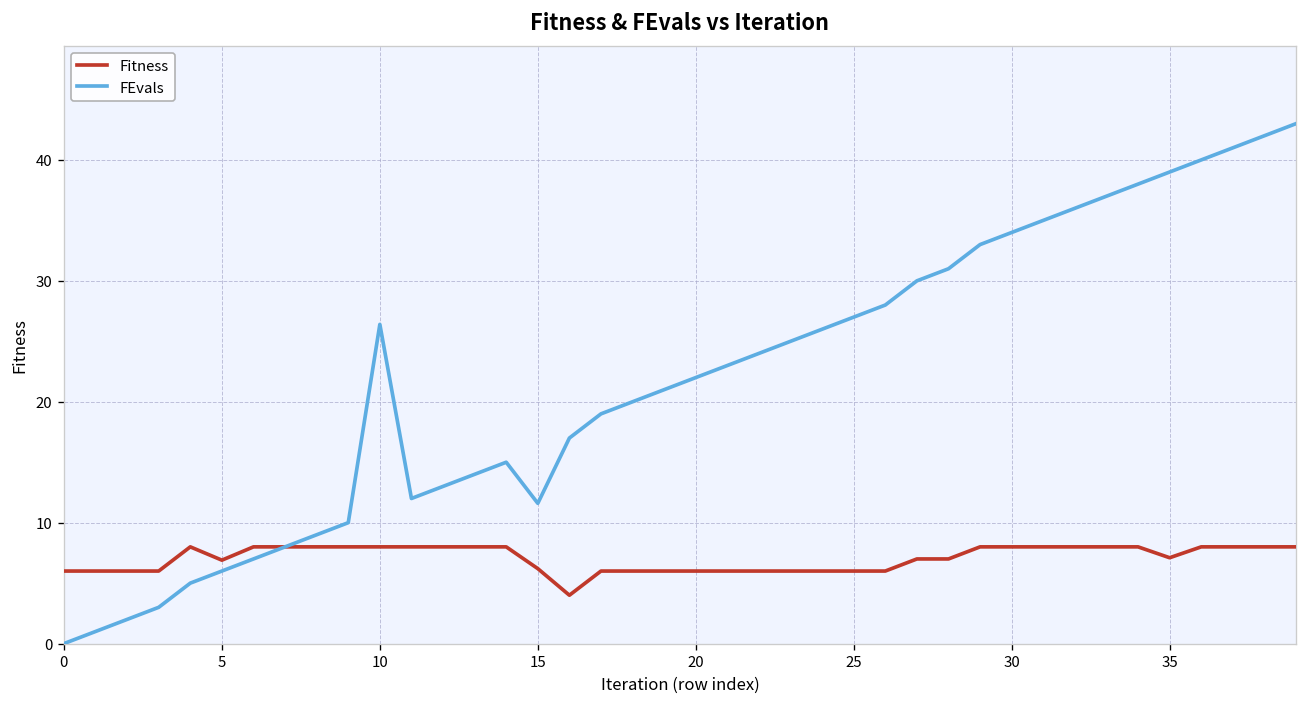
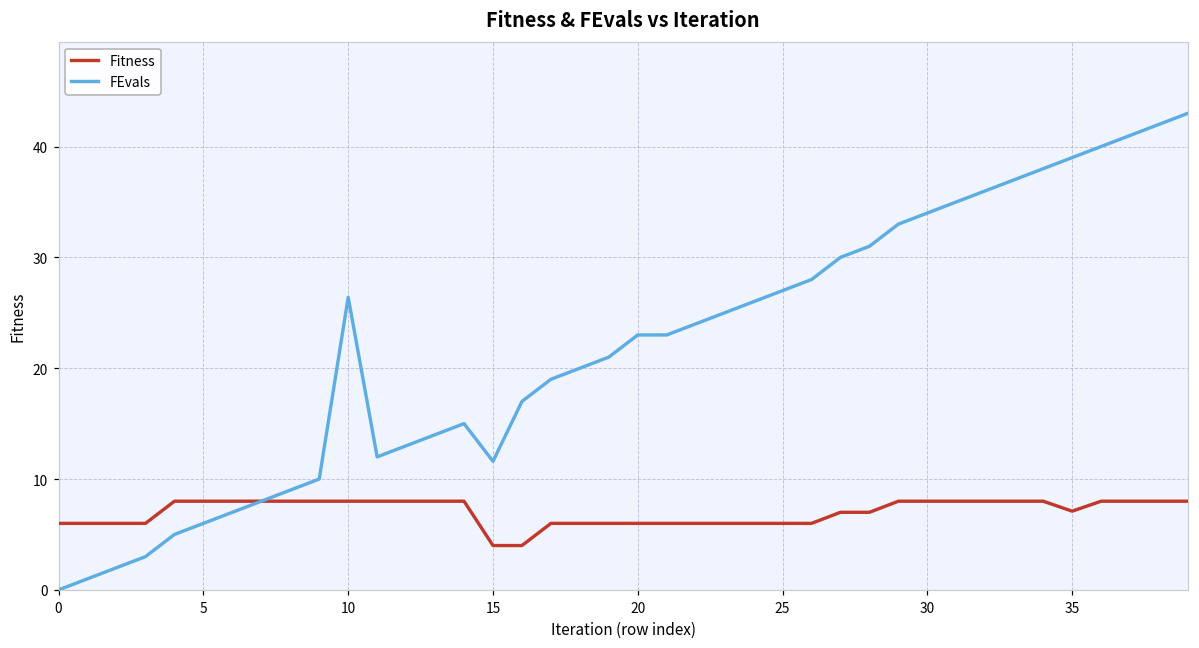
Fitness, 5: 6.9 -> 8.0
Fitness, 15: 6.2 -> 4.0
FEvals, 20: 22 -> 23
